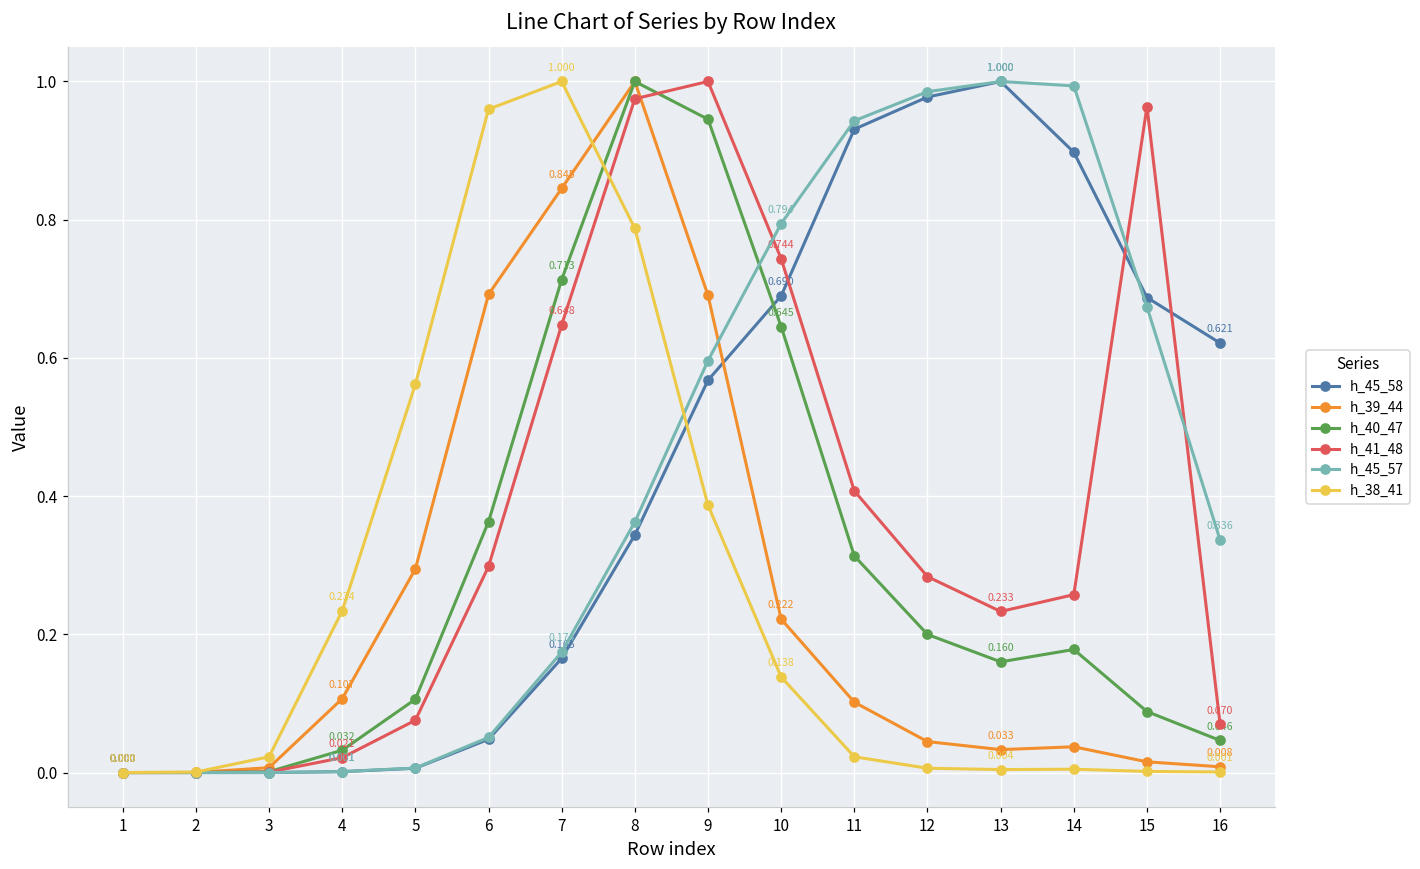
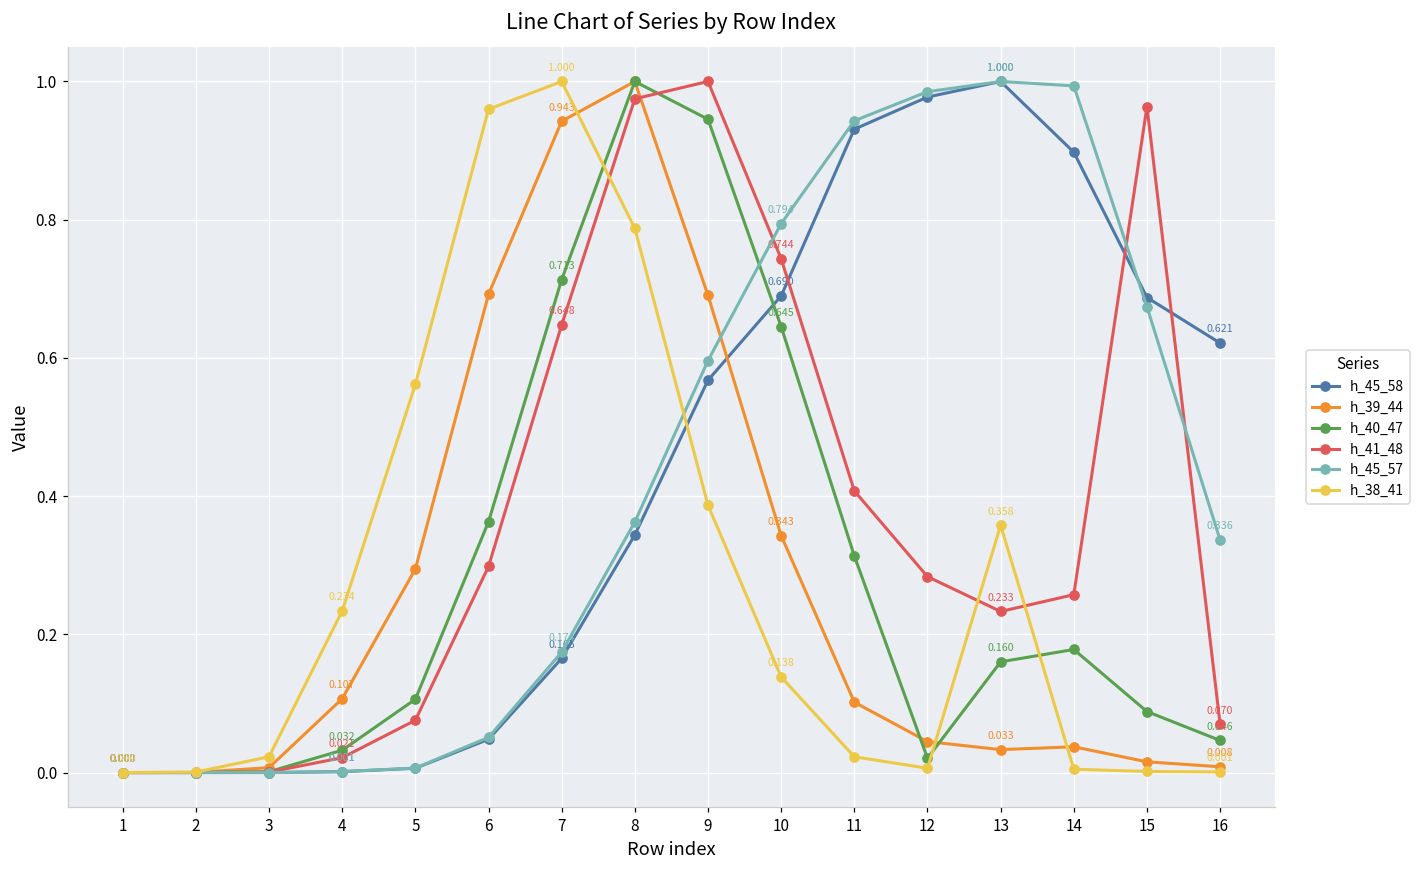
h_39_44, 7: 0.845 -> 0.943
h_39_44, 10: 0.222 -> 0.343
h_40_47, 12: 0.20 -> 0.02
h_38_41, 13: 0.004 -> 0.358
